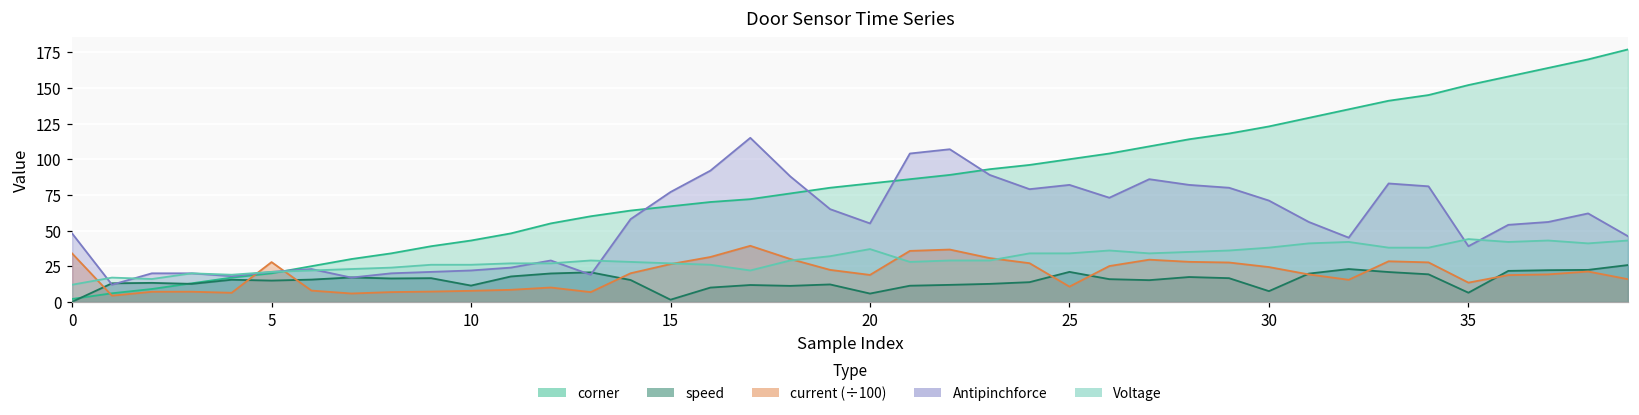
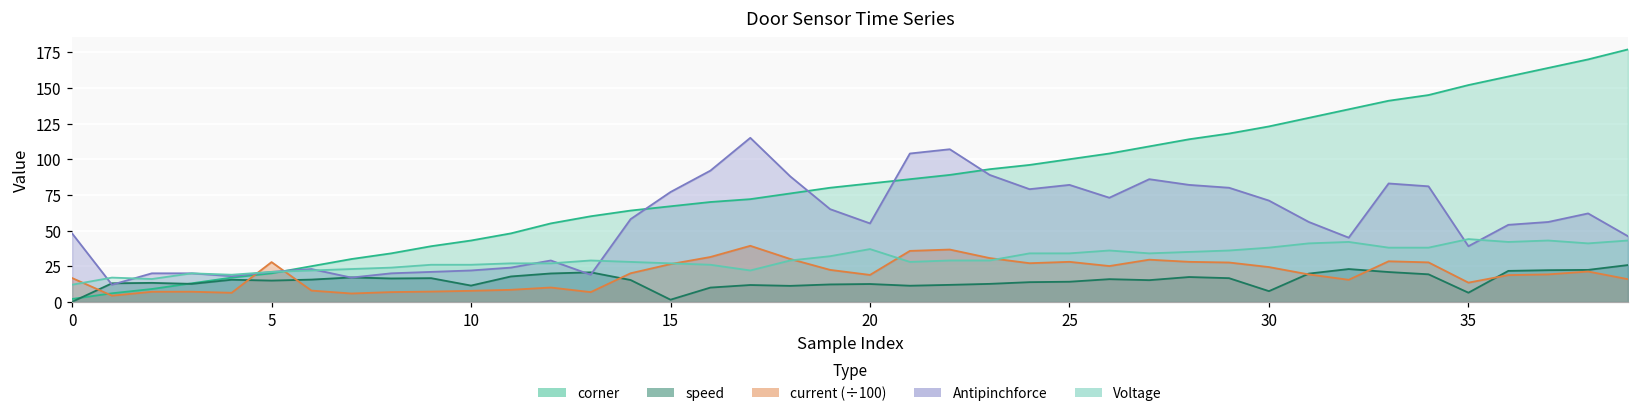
current (÷100), 0: 34 -> 17
speed, 20: 6 -> 13
speed, 25: 21 -> 14
current (÷100), 25: 11 -> 28
